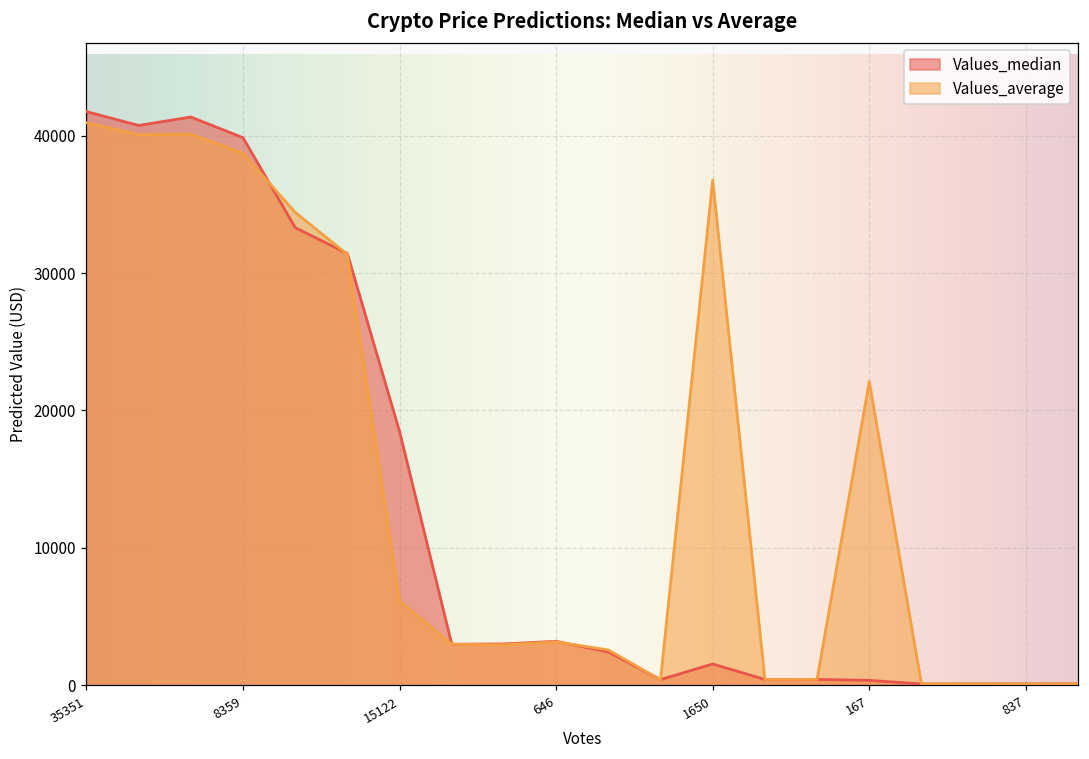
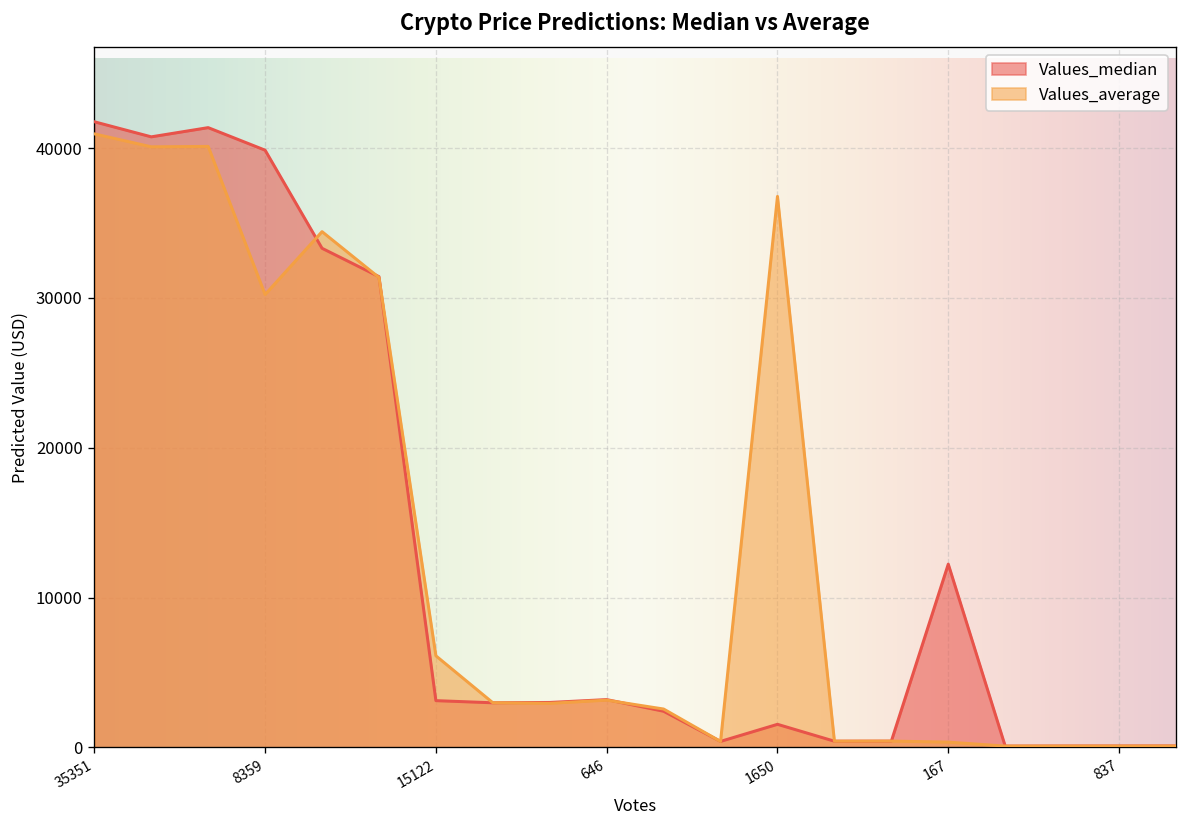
Values_average, 8359: 38700 -> 30200
Values_median, 15122: 18500 -> 3100
Values_median, 167: 400 -> 12200
Values_average, 167: 22100 -> 400
